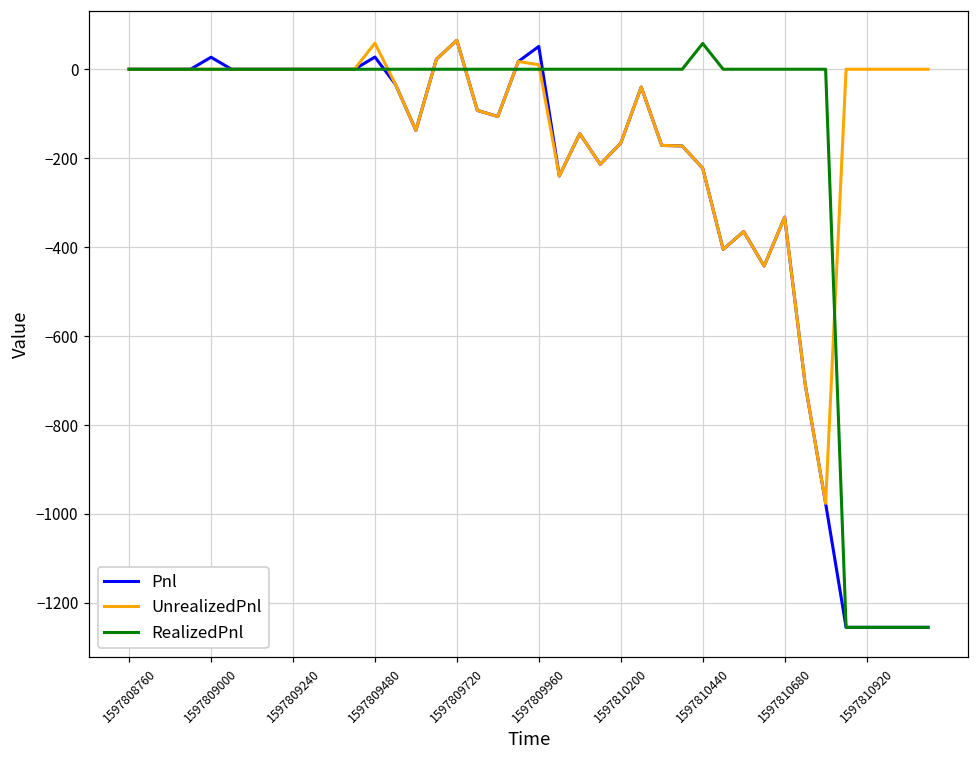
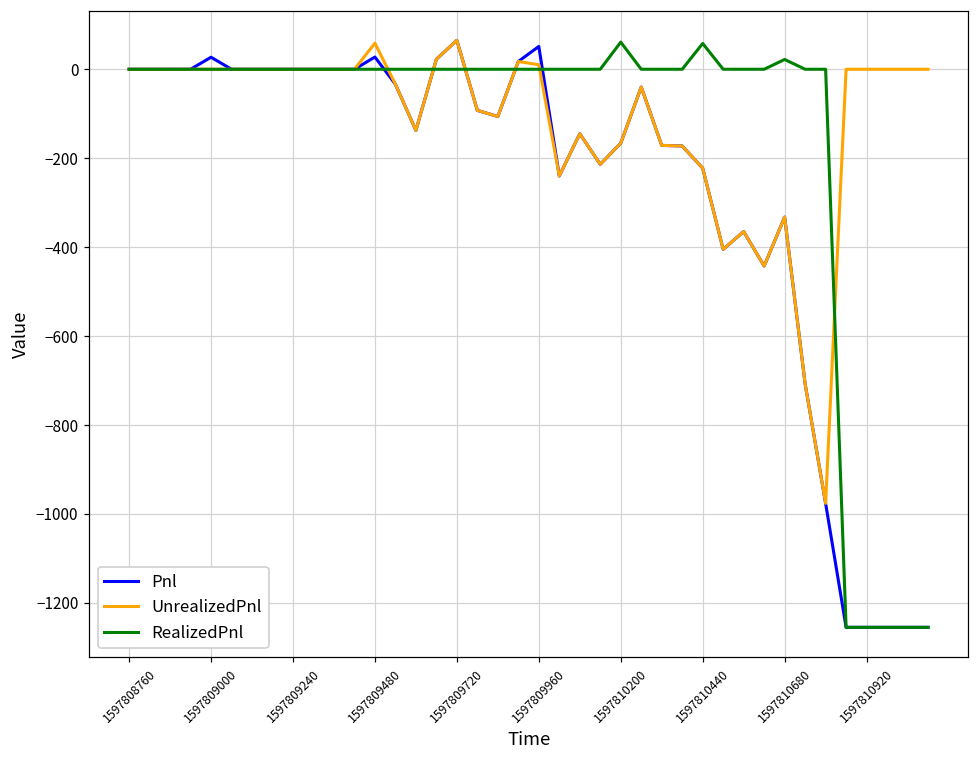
RealizedPnl, 1597810200: 0 -> 60
RealizedPnl, 1597810680: 0 -> 20
